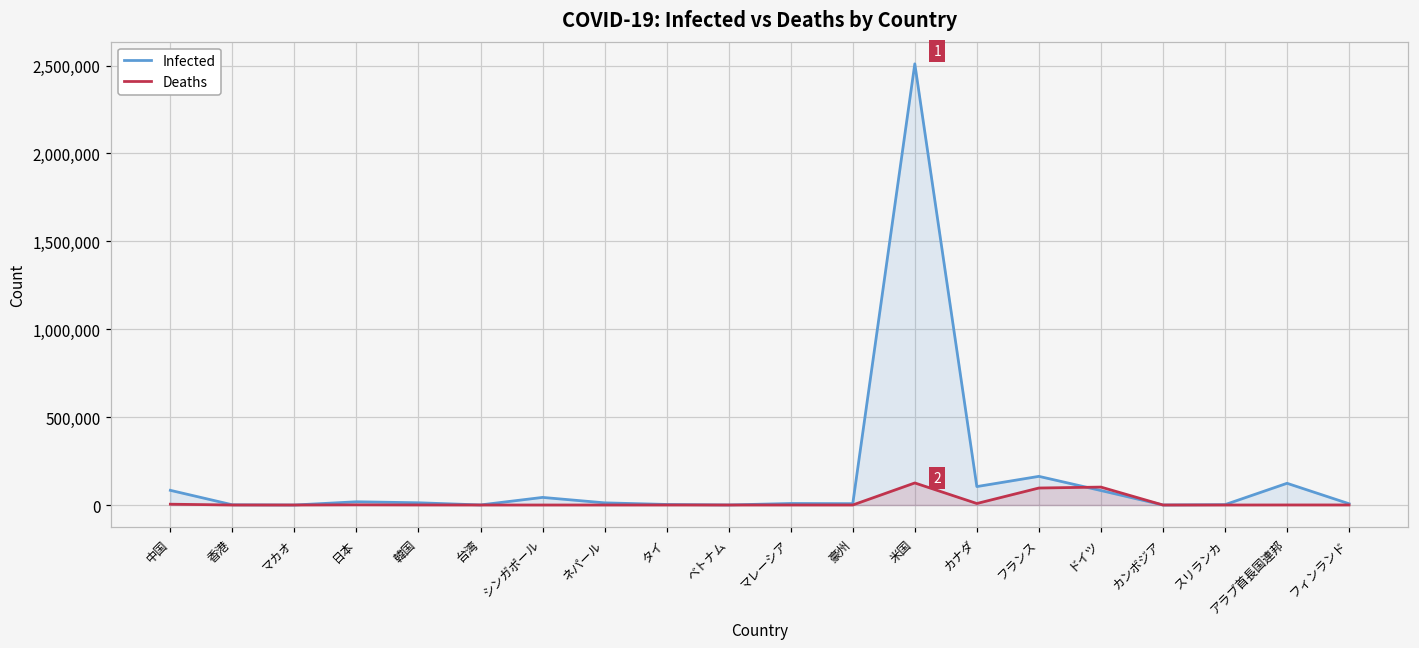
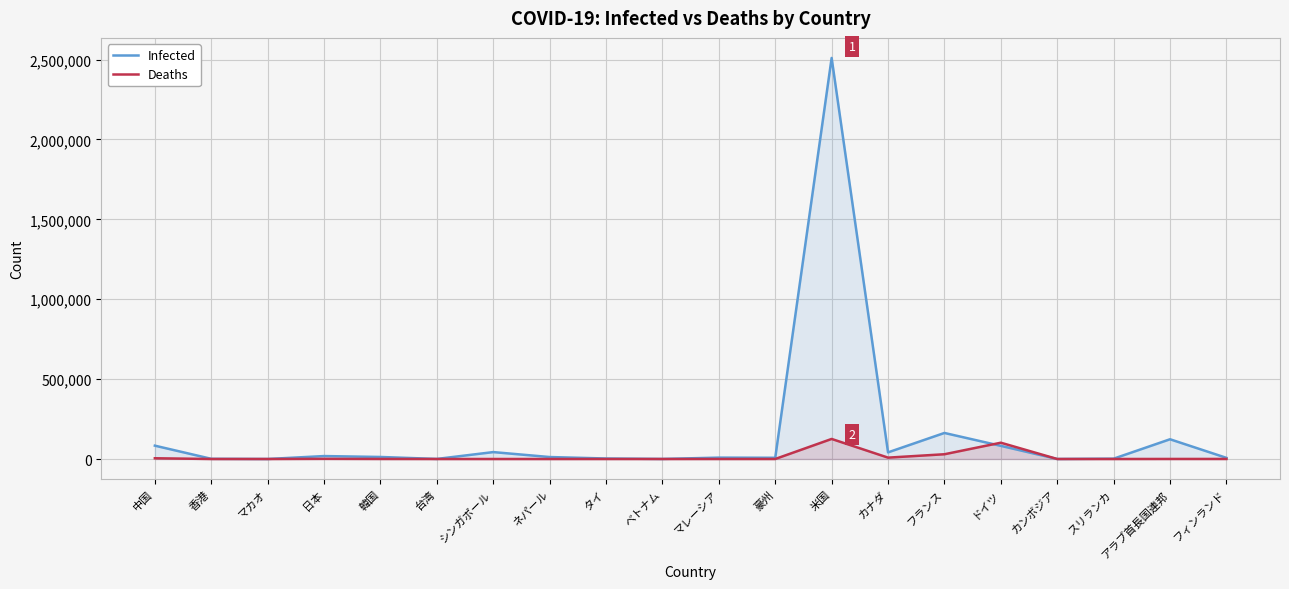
Infected, カナダ: 100,000 -> 40,000
Deaths, フランス: 100,000 -> 30,000
